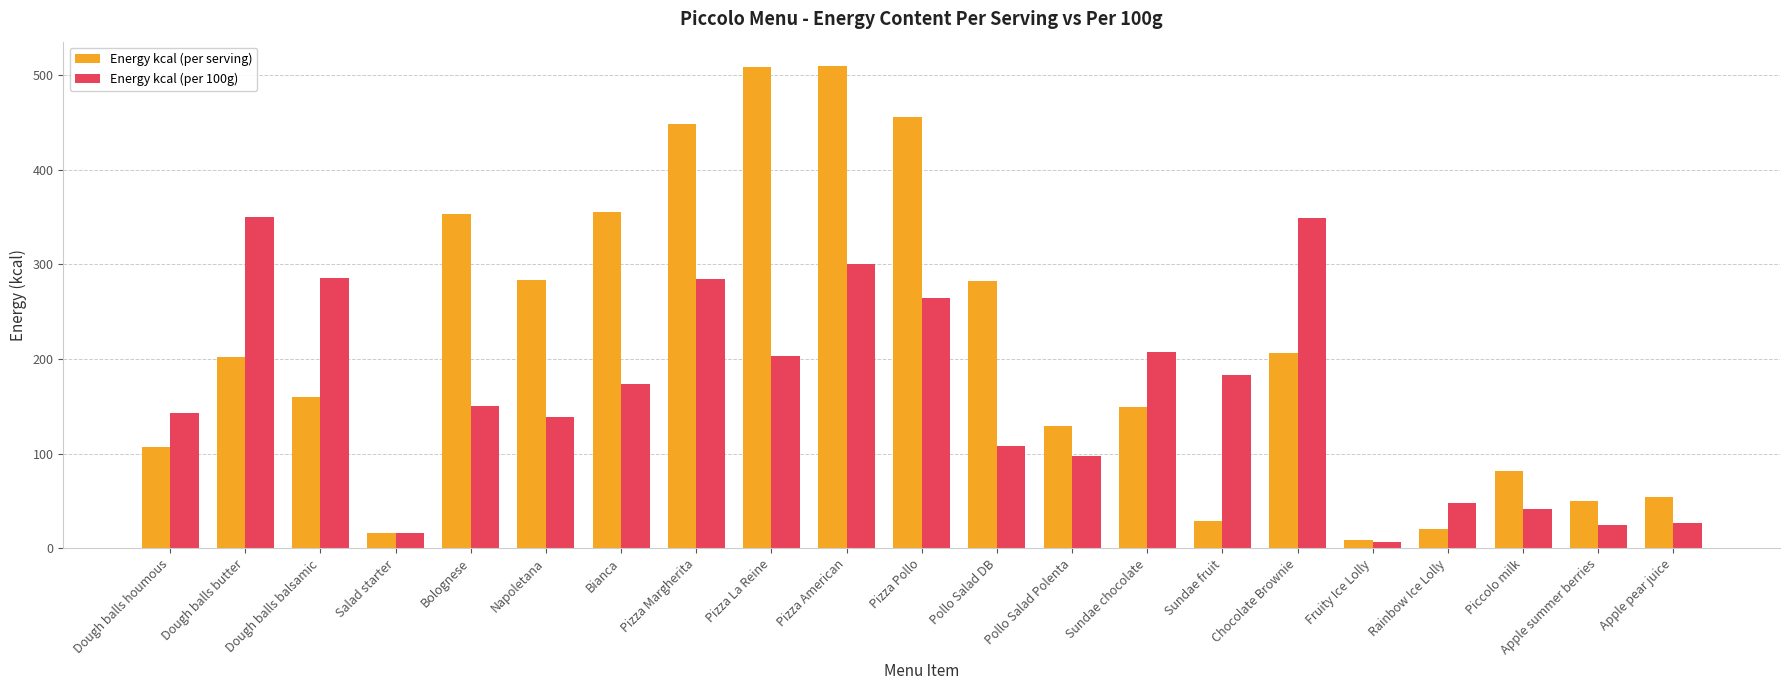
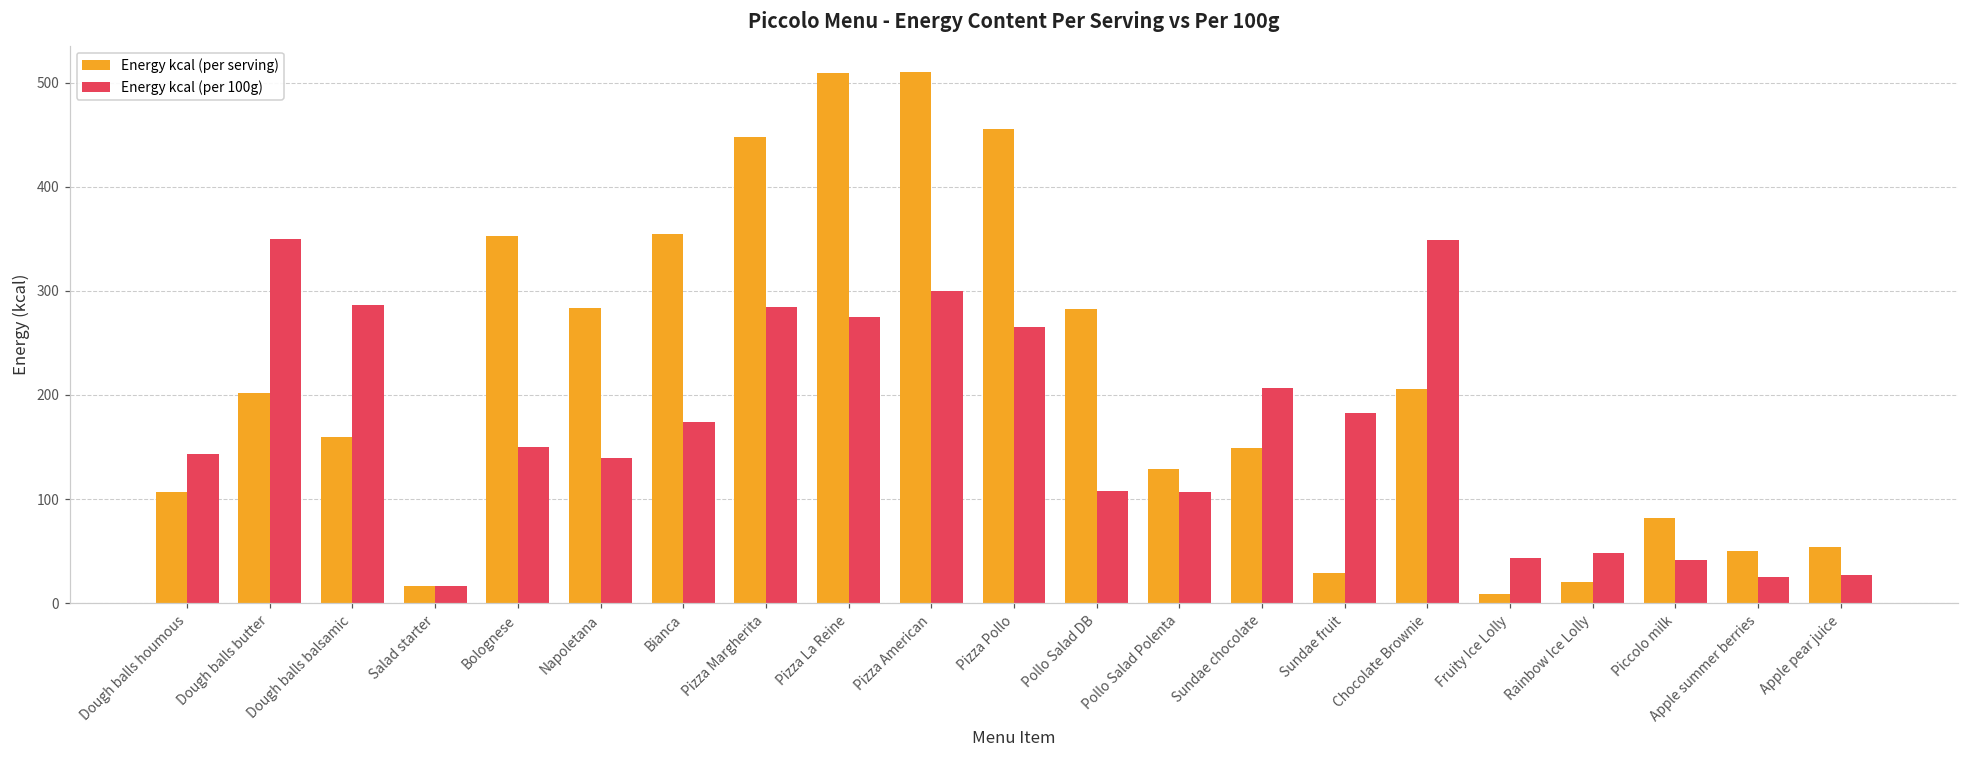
Energy kcal (per 100g), Pizza La Reine: 200 -> 280
Energy kcal (per 100g), Pollo Salad Polenta: 100 -> 110
Energy kcal (per 100g), Fruity Ice Lolly: 10 -> 40
